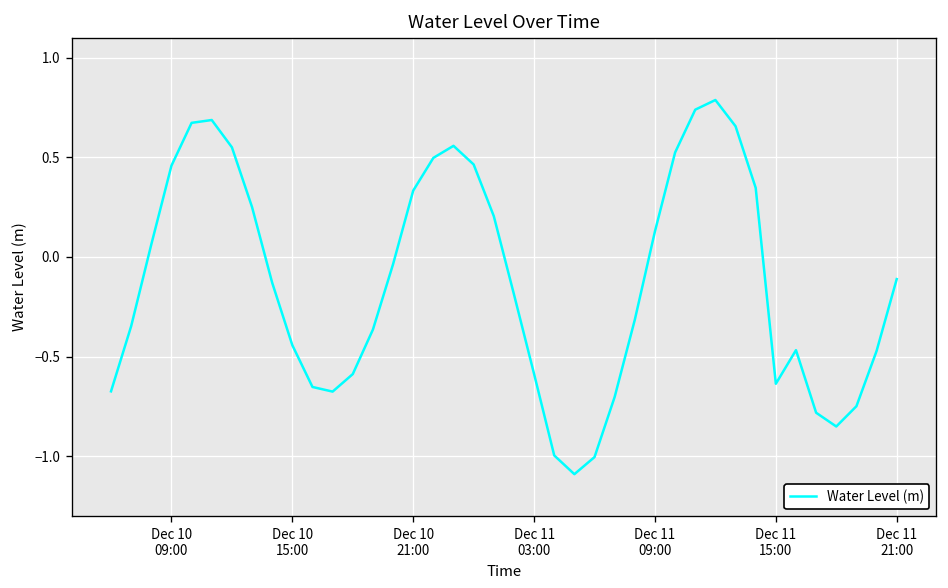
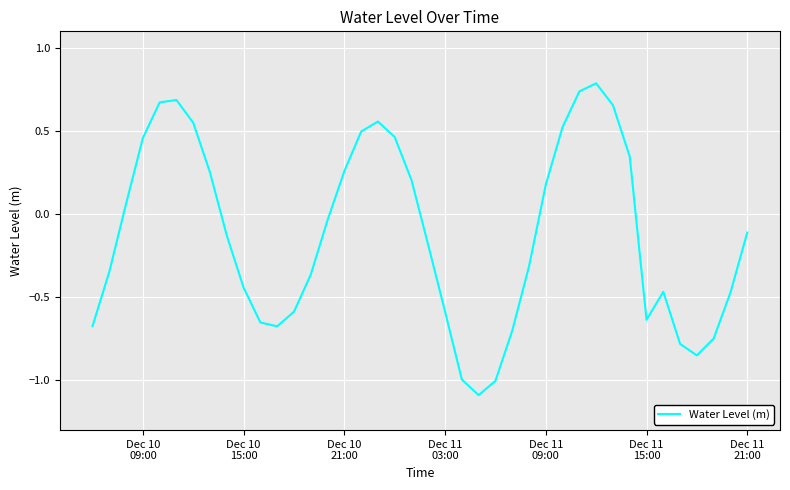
Dec 10 21:00: 0.33 -> 0.26
Dec 11 09:00: 0.13 -> 0.18
